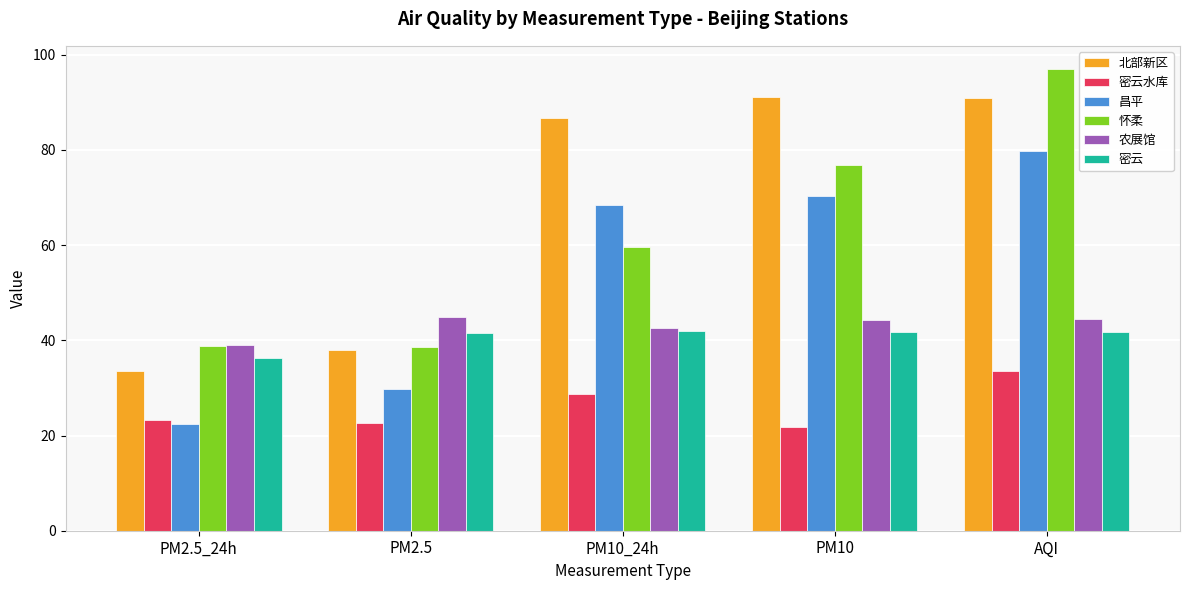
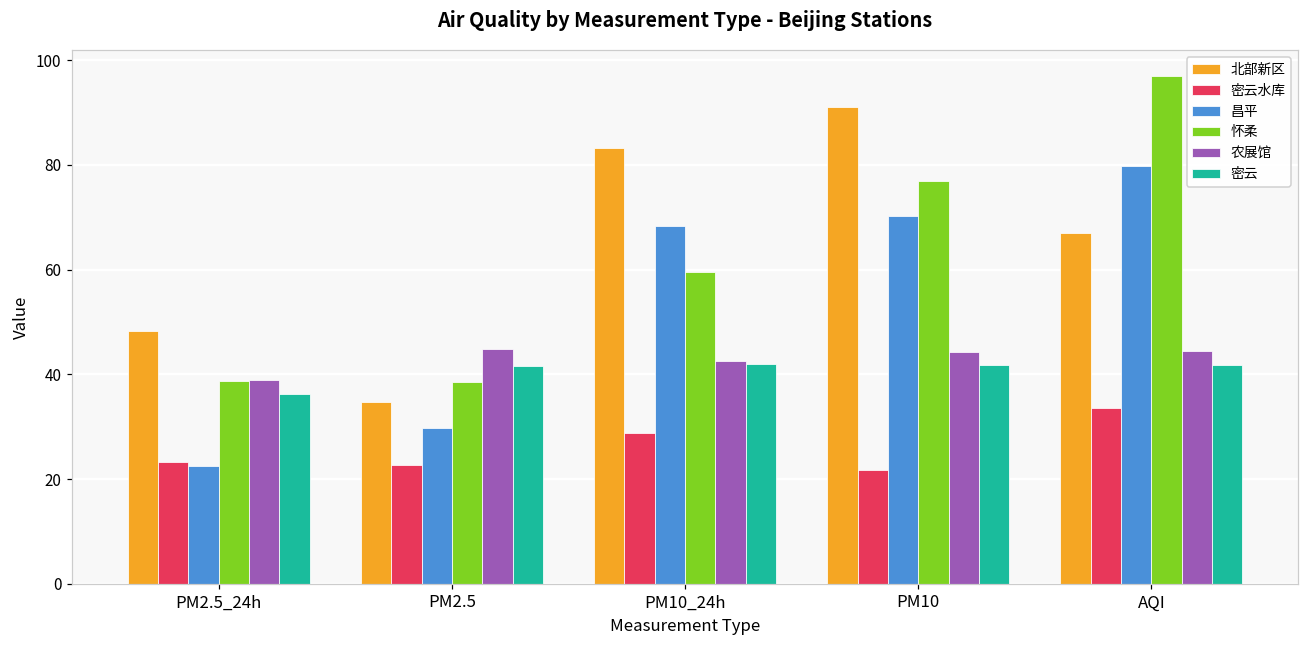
北部新区, PM2.5_24h: 34 -> 48
北部新区, PM2.5: 38 -> 35
北部新区, PM10_24h: 87 -> 83
北部新区, AQI: 91 -> 67
